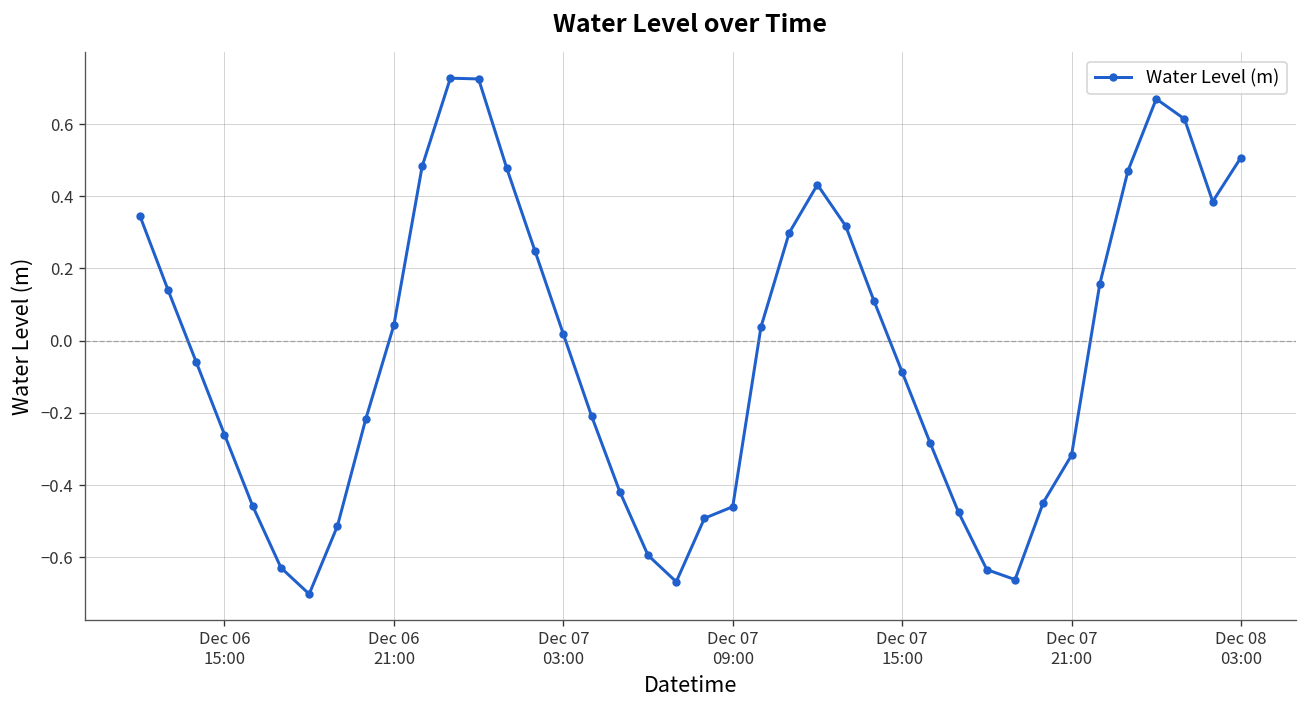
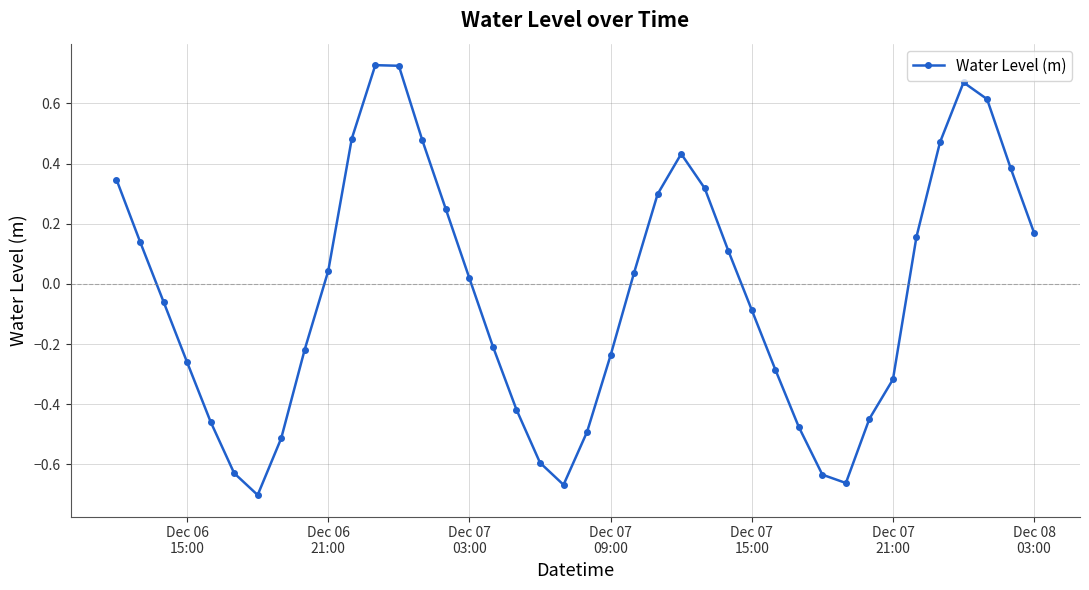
Dec 07 09:00: -0.46 -> -0.24
Dec 08 03:00: 0.51 -> 0.17
